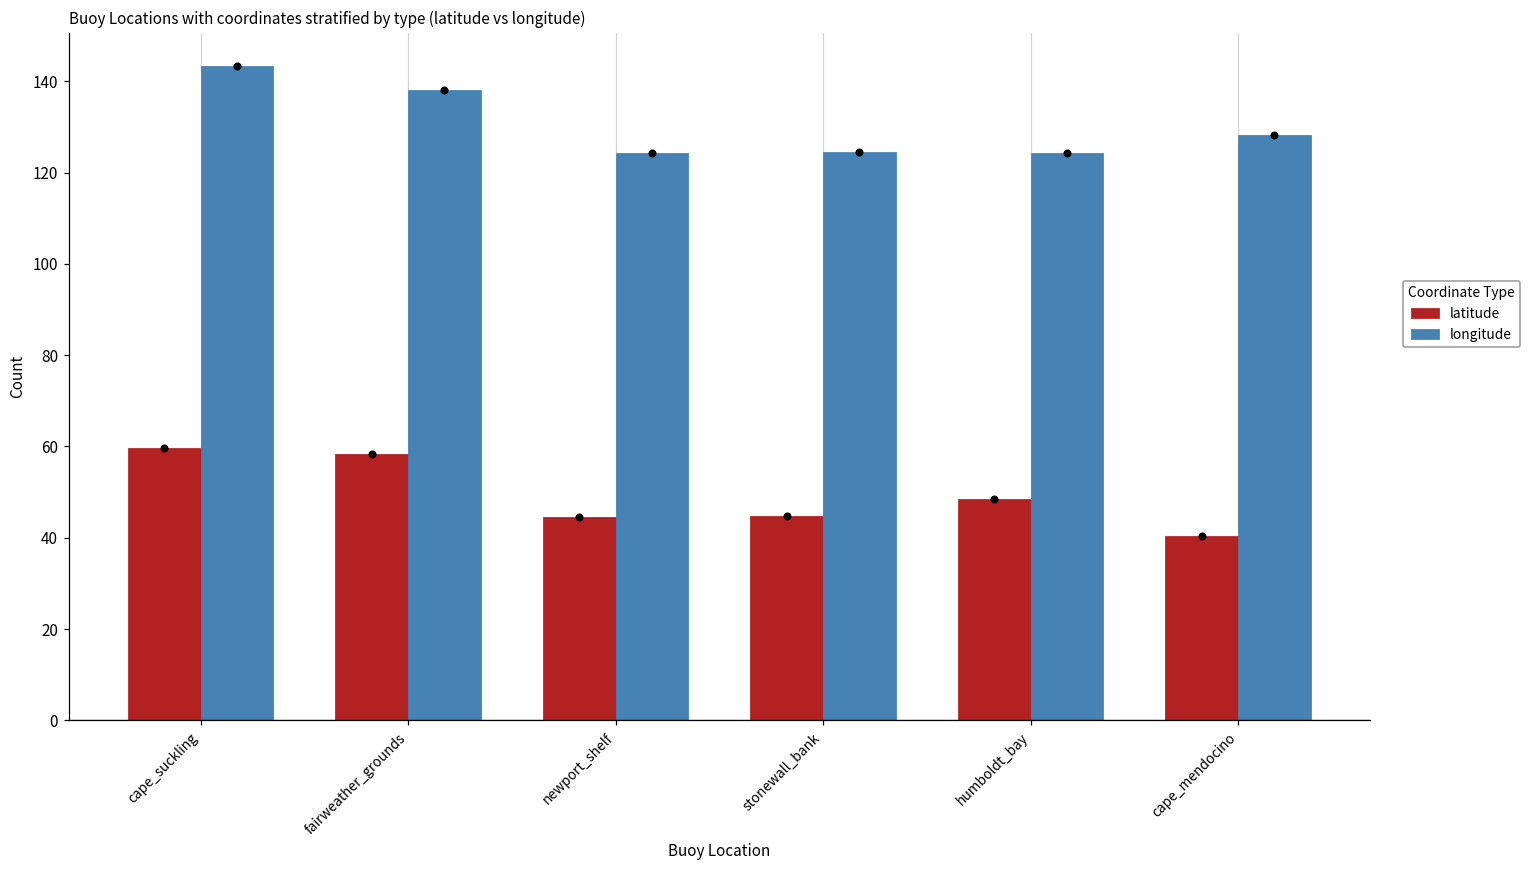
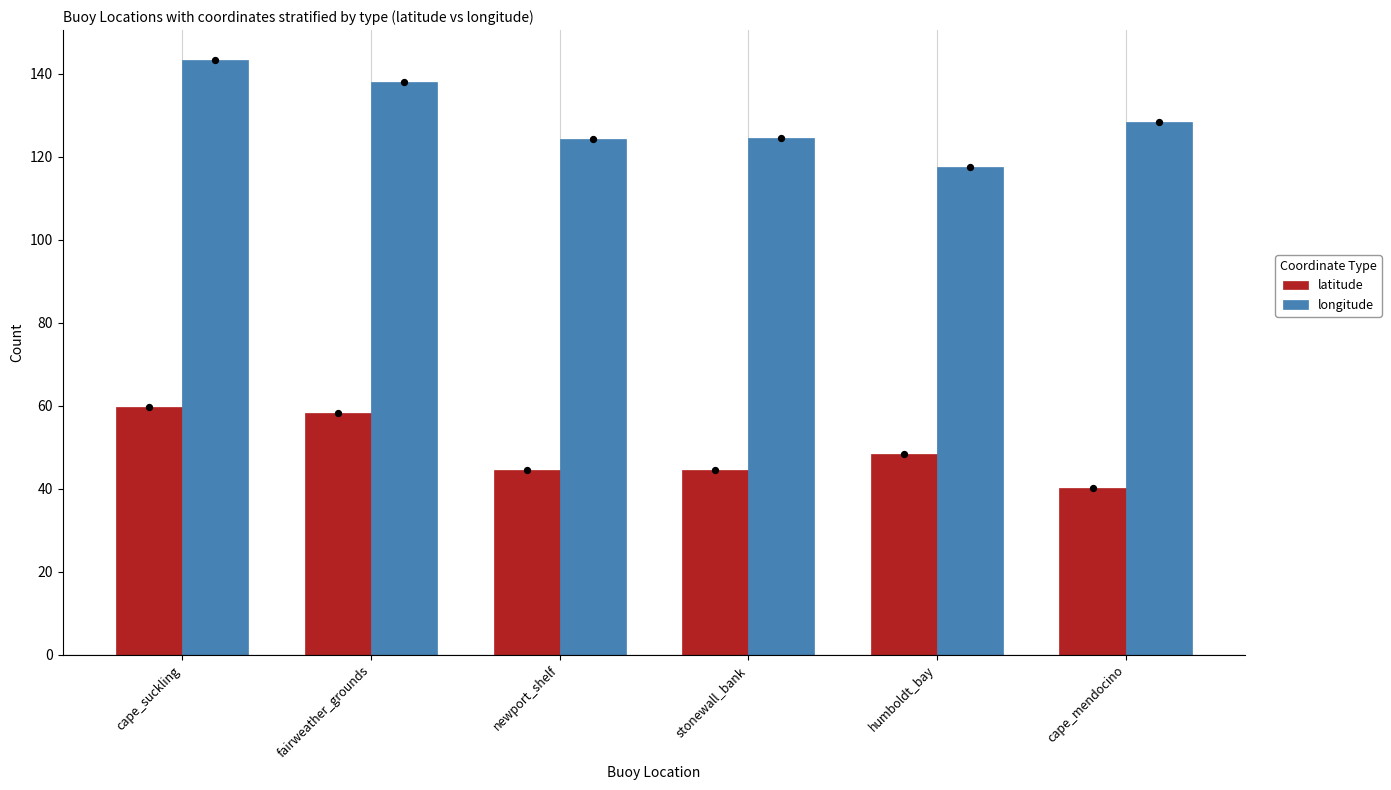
longitude, humboldt_bay: 124 -> 117
